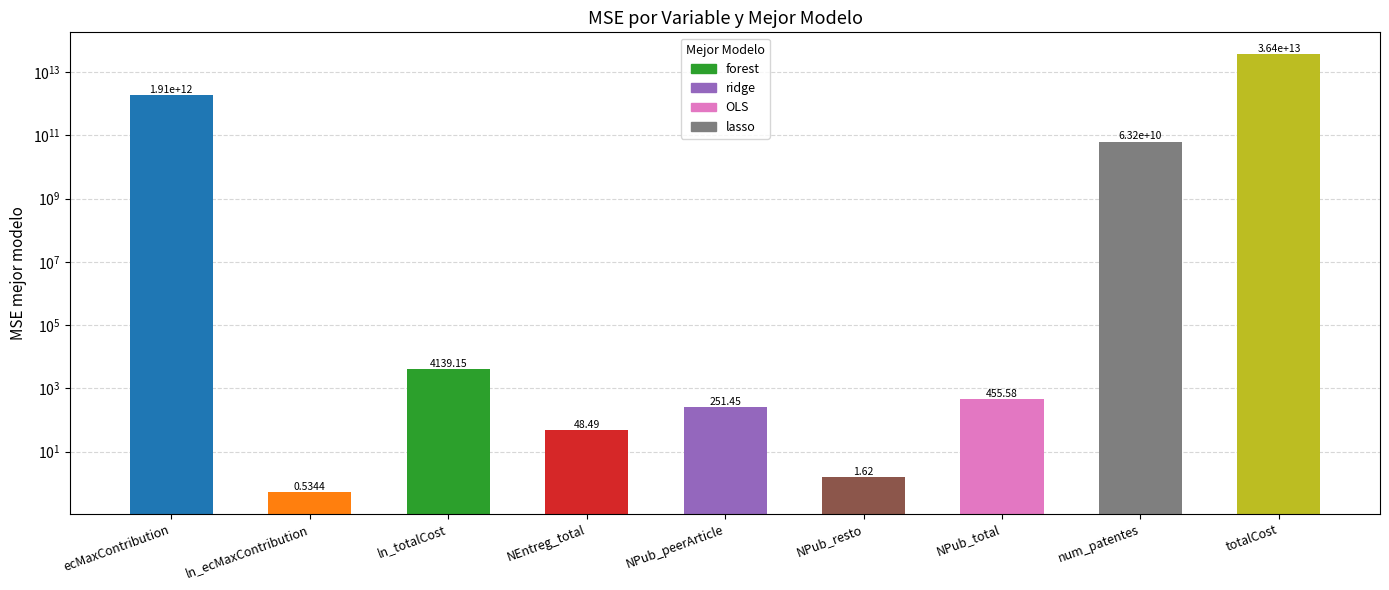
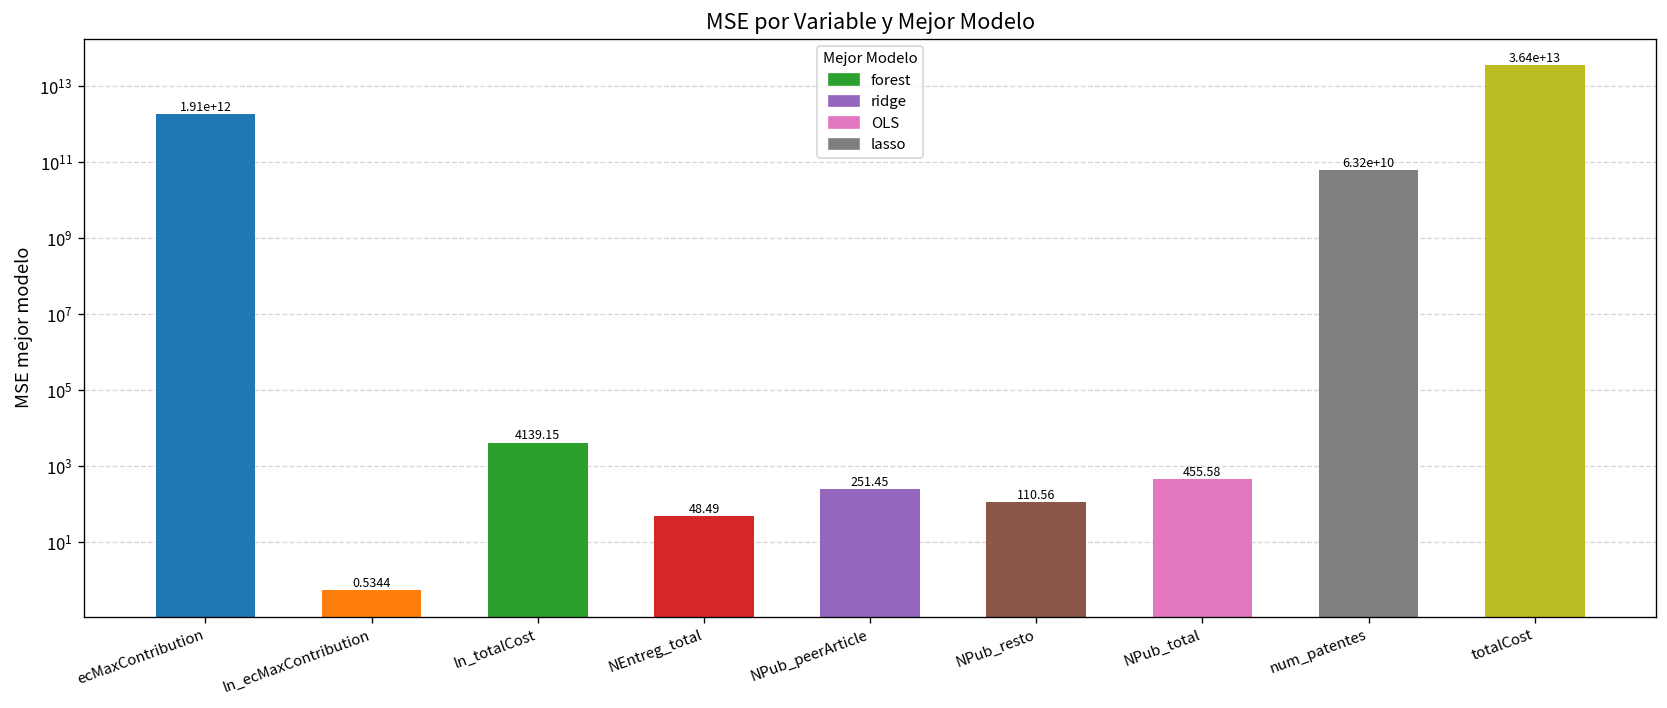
NPub_resto: 1.62 -> 110.56
